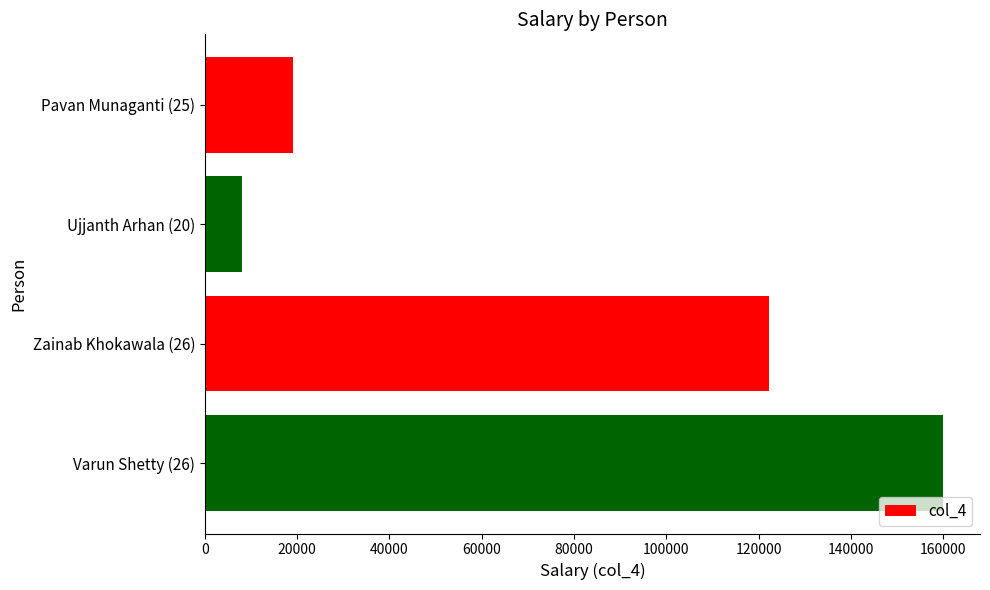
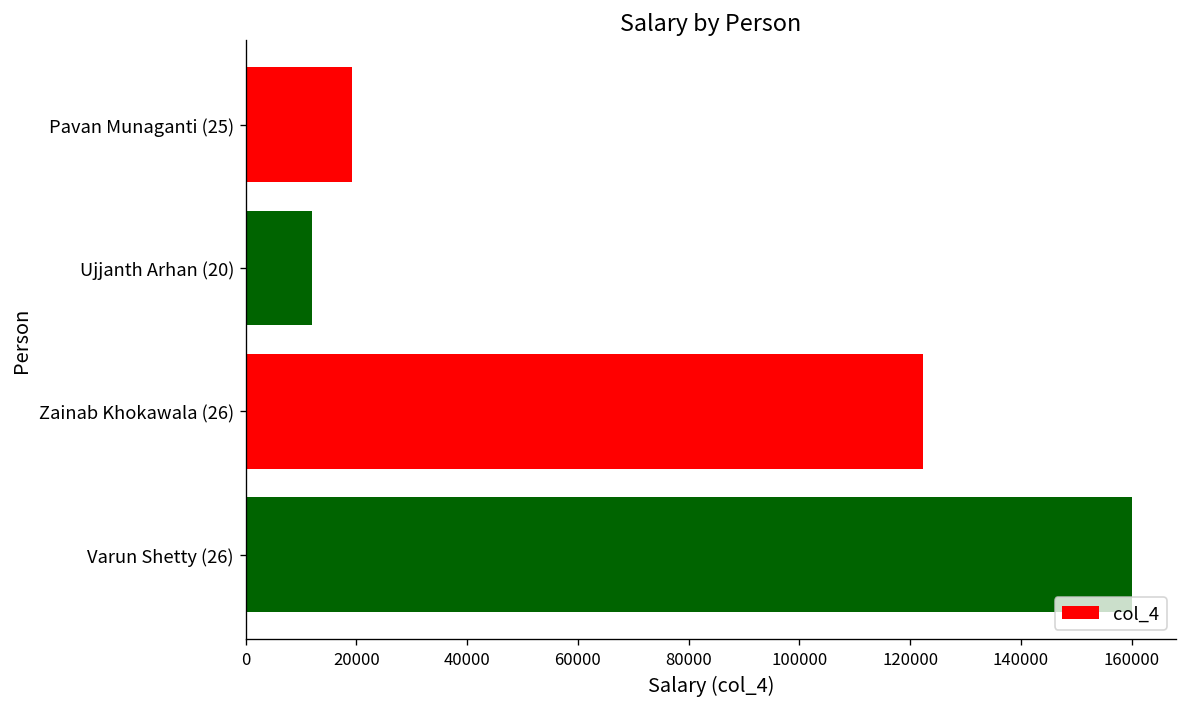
Ujjanth Arhan (20): 8000 -> 12000
